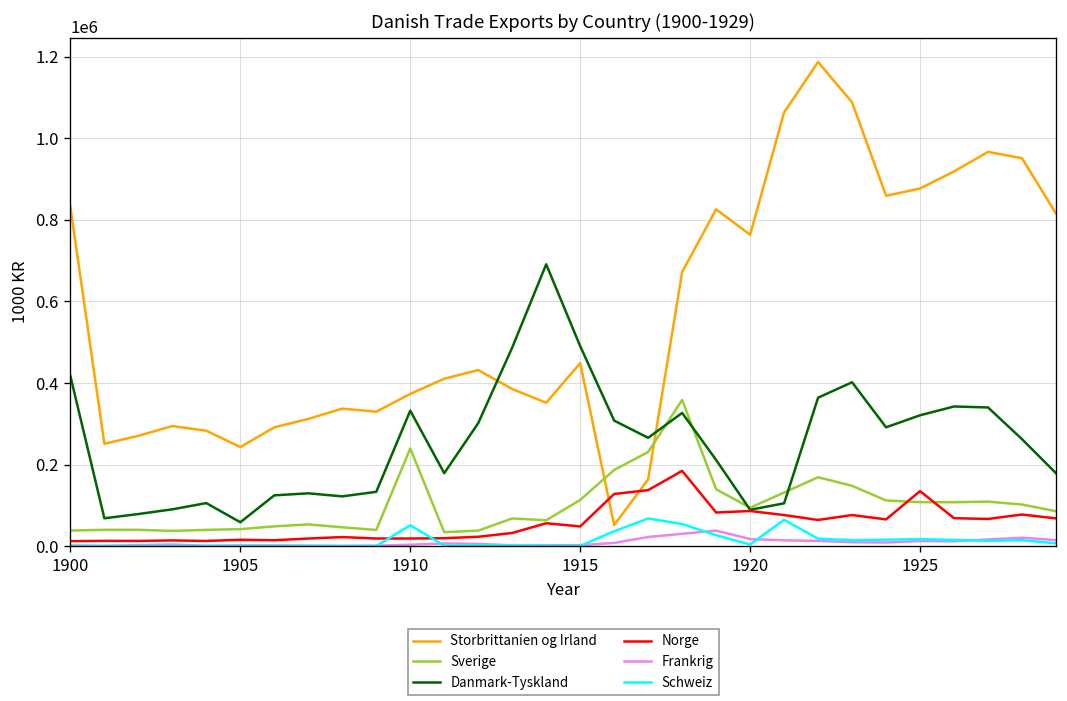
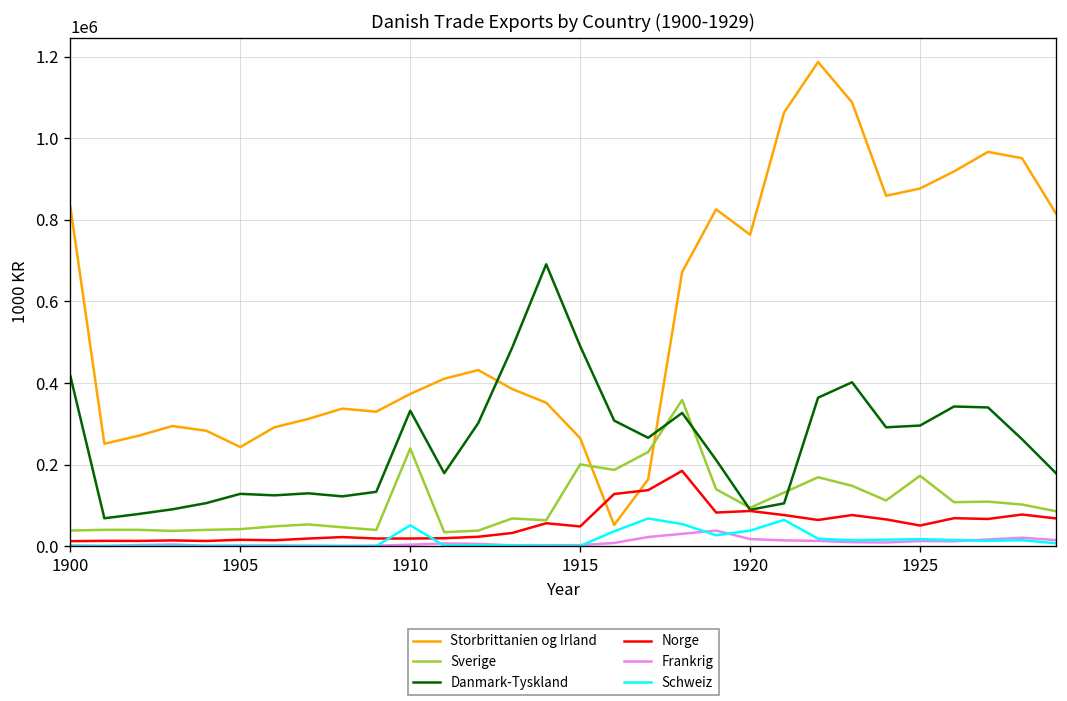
Danmark-Tyskland, 1905: 60000 -> 130000
Storbrittanien og Irland, 1915: 450000 -> 260000
Sverige, 1915: 110000 -> 200000
Schweiz, 1920: 0 -> 40000
Sverige, 1925: 110000 -> 170000
Danmark-Tyskland, 1925: 320000 -> 300000
Norge, 1925: 130000 -> 50000
